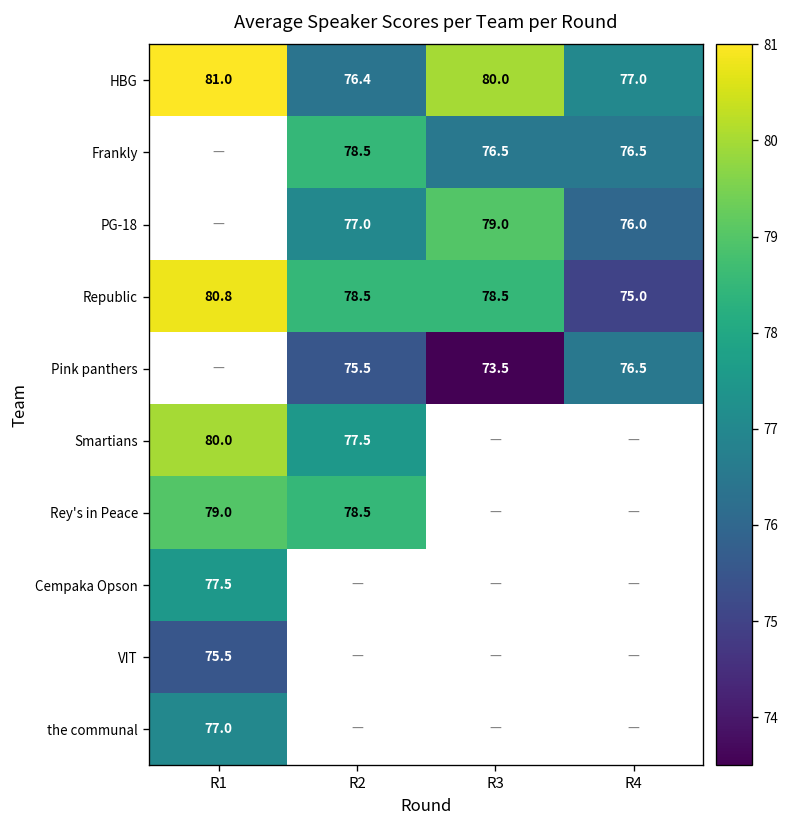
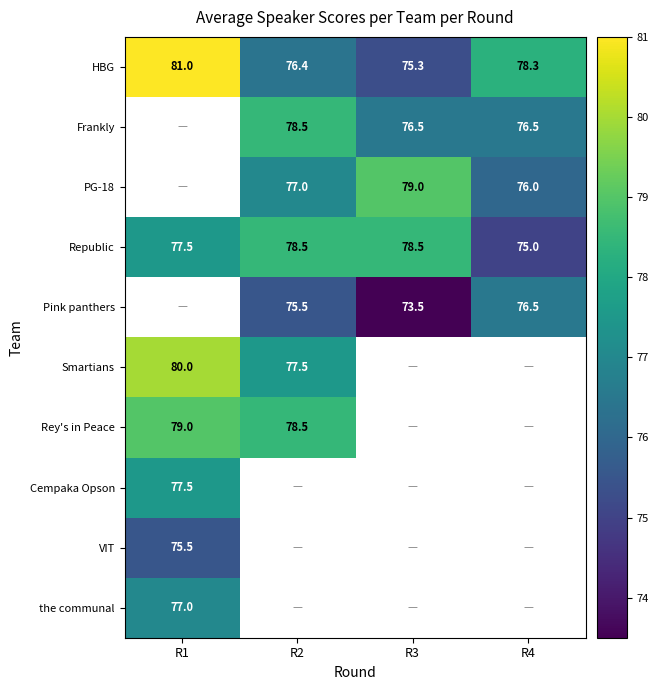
HBG, R3: 80.0 -> 75.3
HBG, R4: 77.0 -> 78.3
Republic, R1: 80.8 -> 77.5
